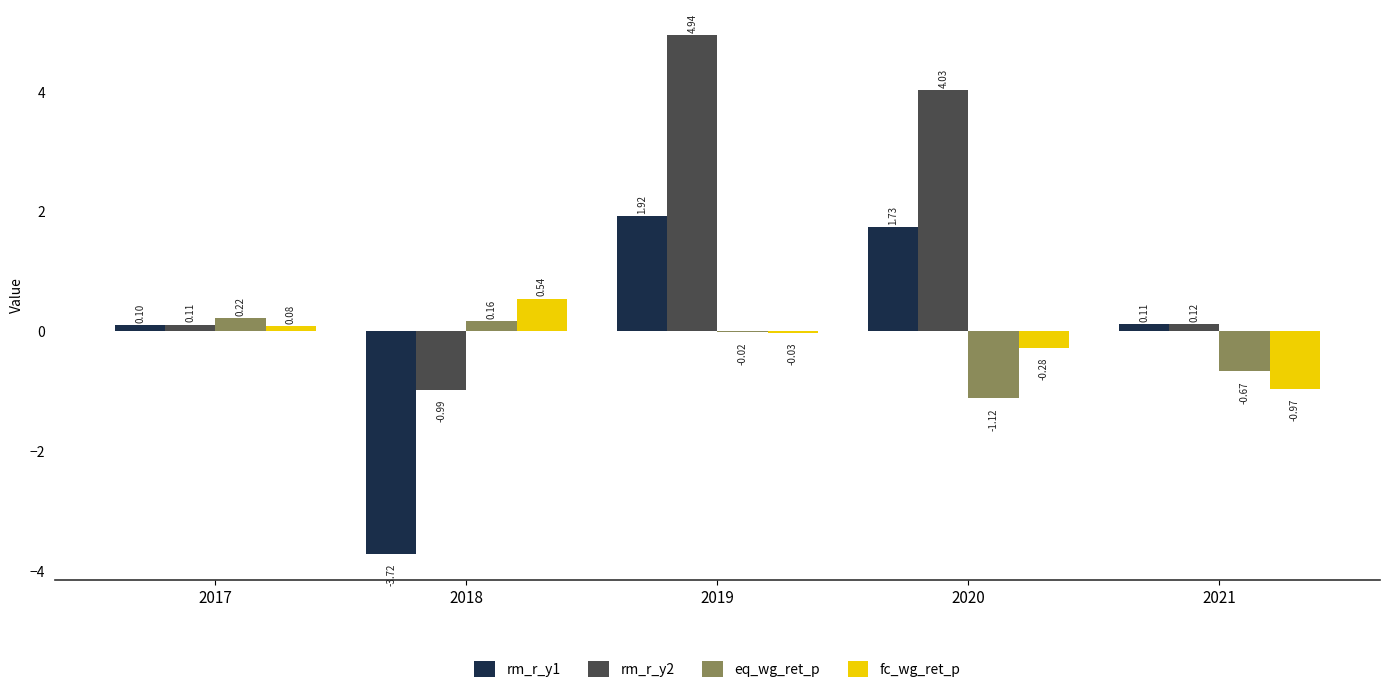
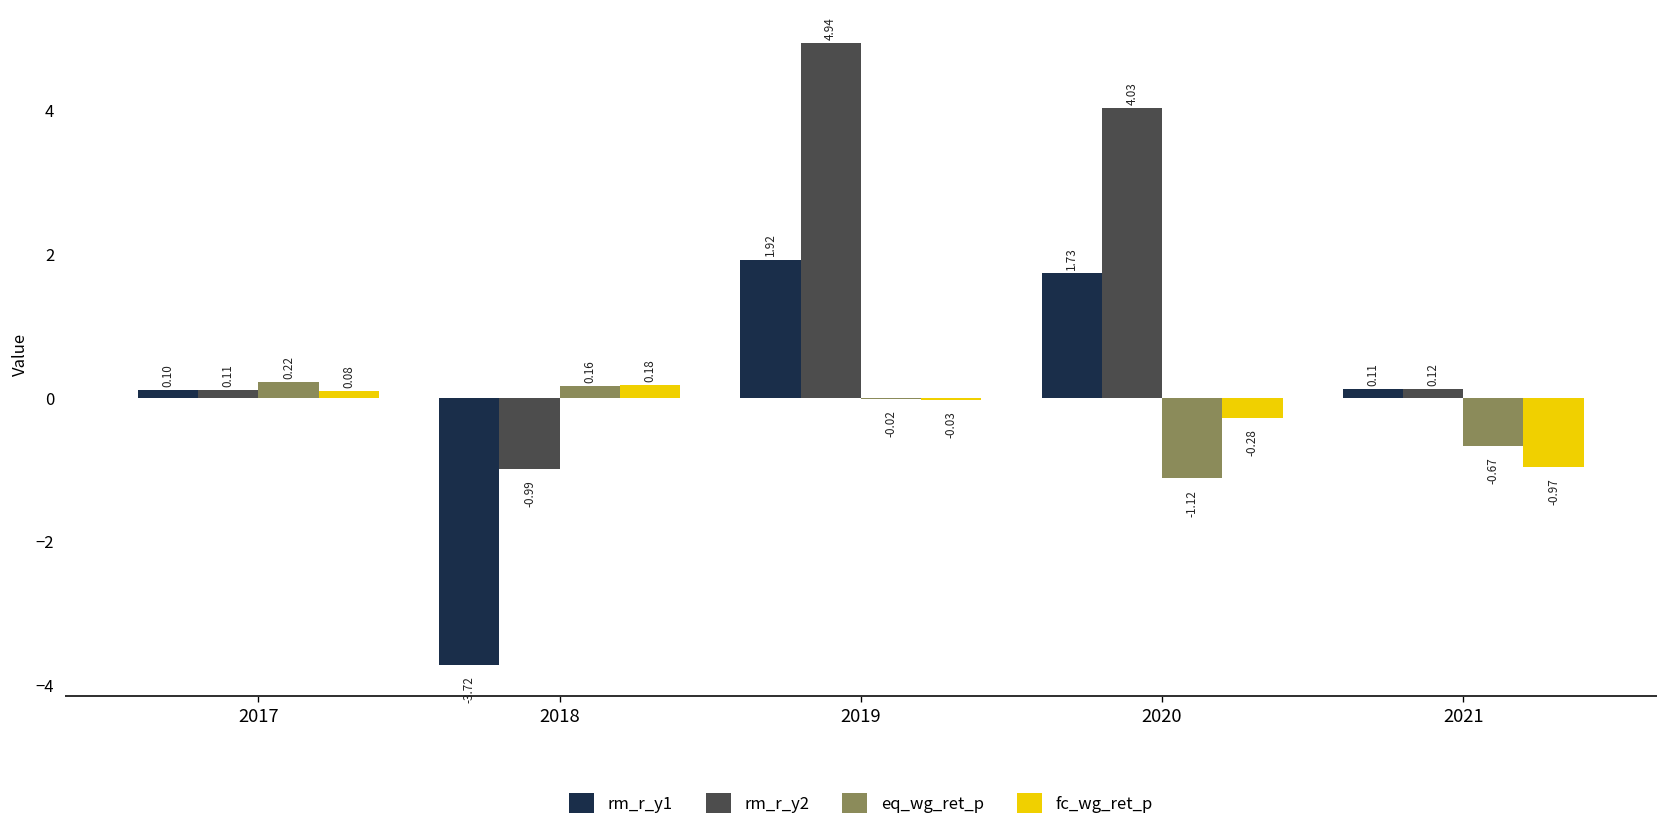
fc_wg_ret_p, 2018: 0.54 -> 0.18
